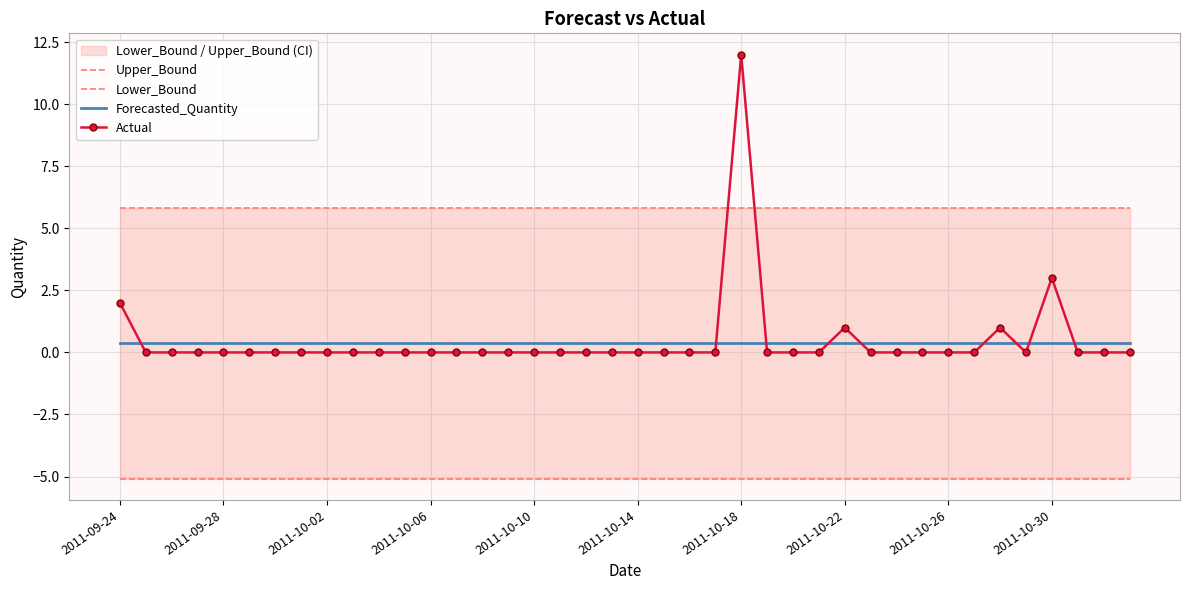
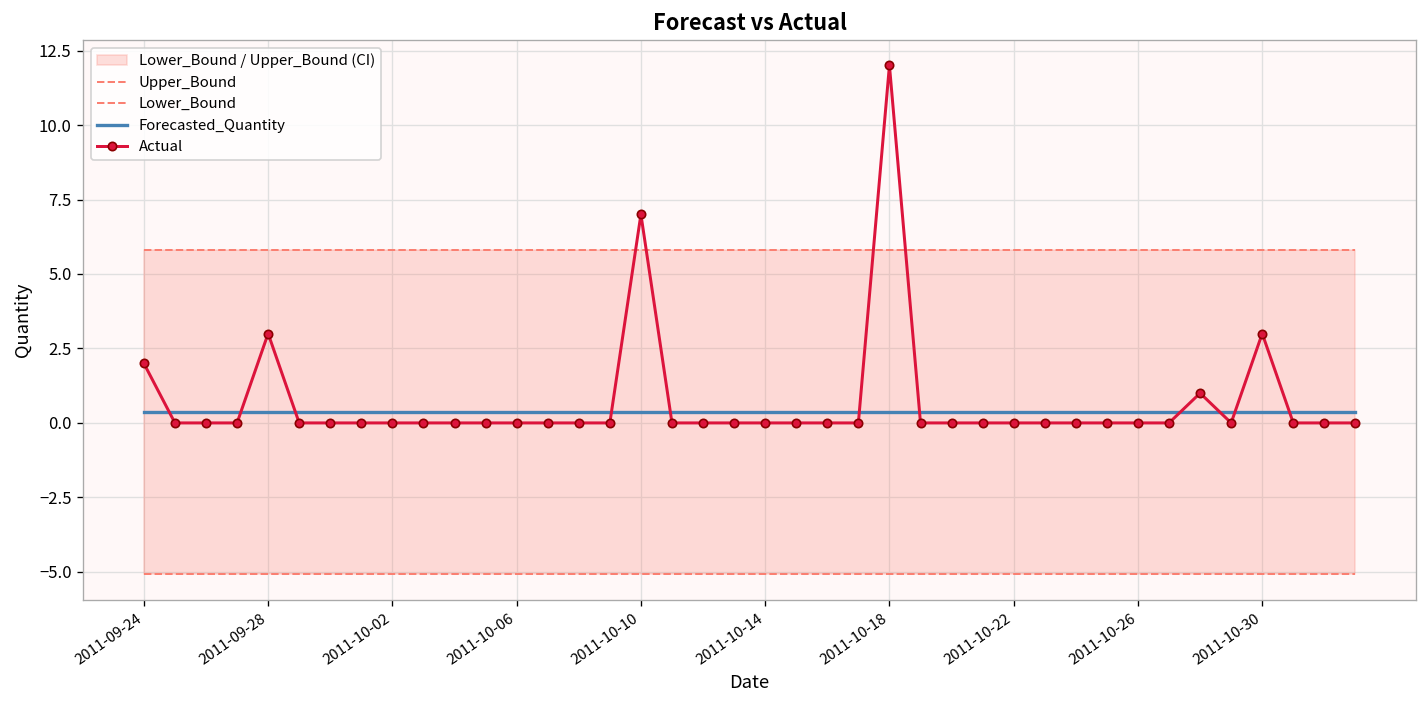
Actual, 2011-09-28: 0 -> 3
Actual, 2011-10-10: 0 -> 7
Actual, 2011-10-22: 1 -> 0
